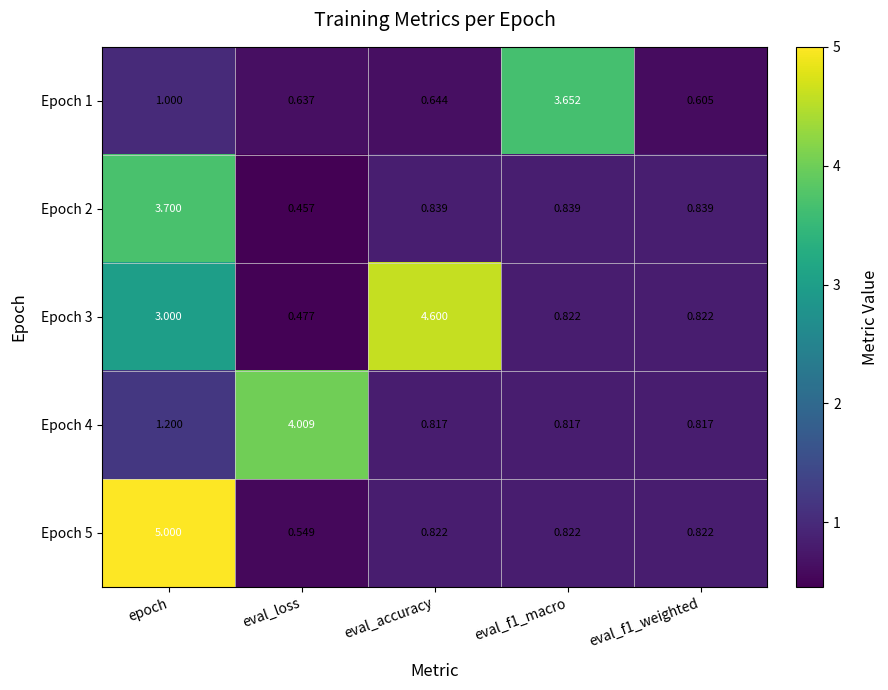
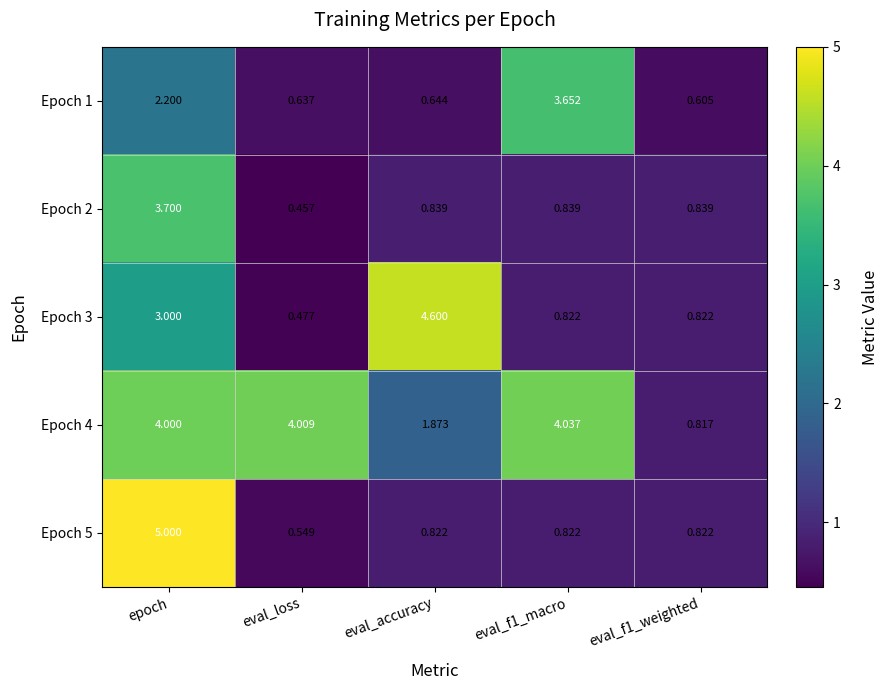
Epoch 1, epoch: 1.000 -> 2.200
Epoch 4, epoch: 1.200 -> 4.000
Epoch 4, eval_accuracy: 0.817 -> 1.873
Epoch 4, eval_f1_macro: 0.817 -> 4.037
